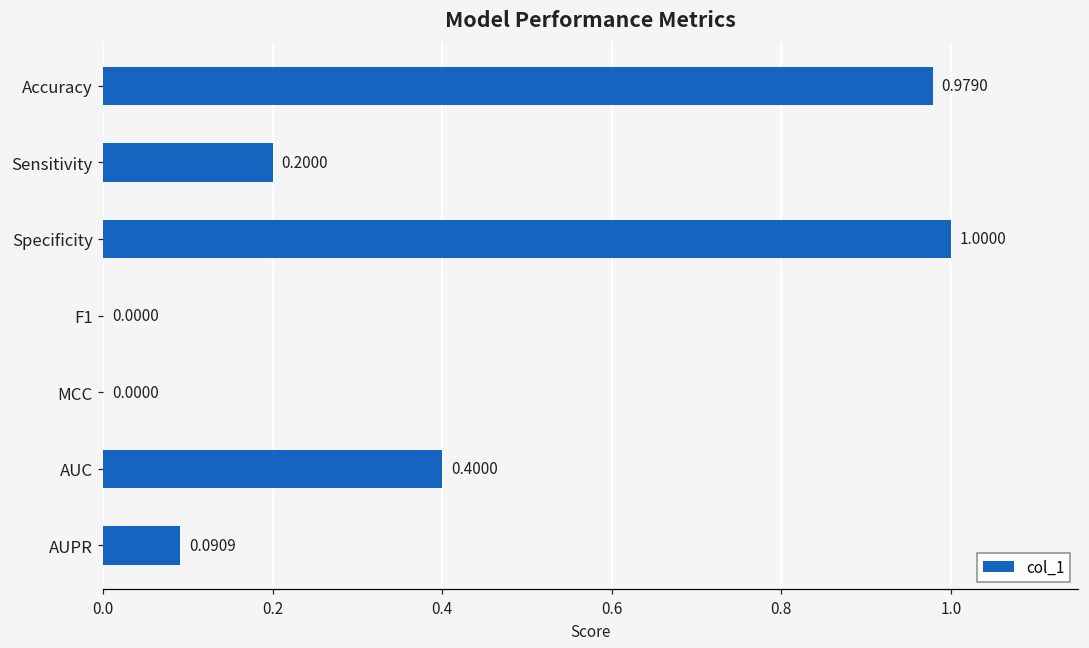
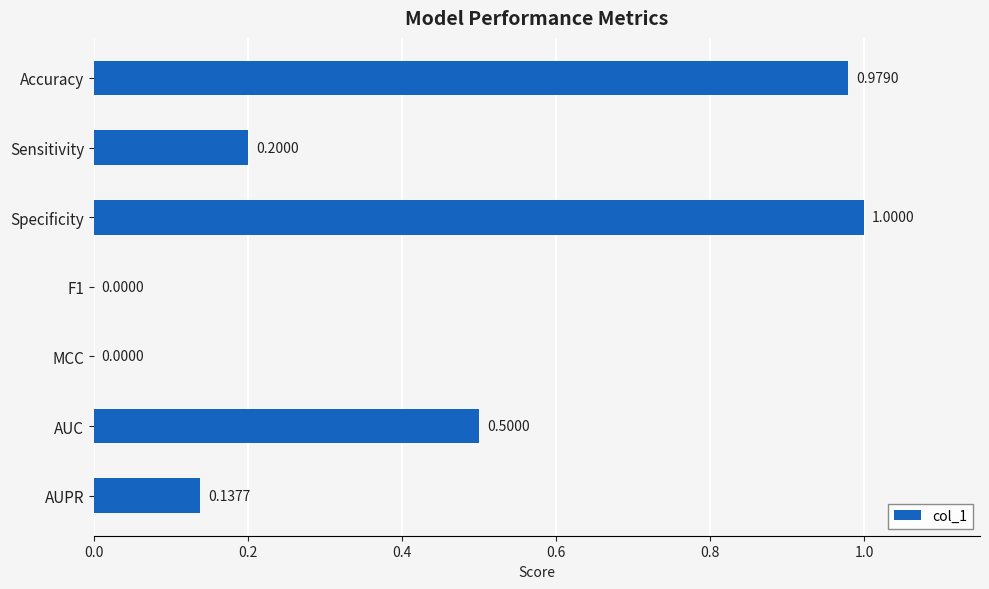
AUC: 0.4000 -> 0.5000
AUPR: 0.0909 -> 0.1377
